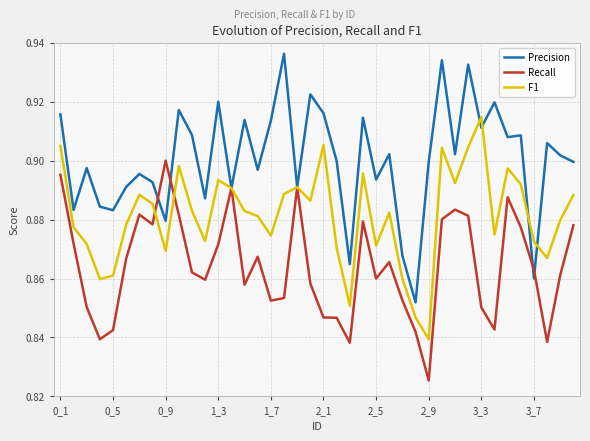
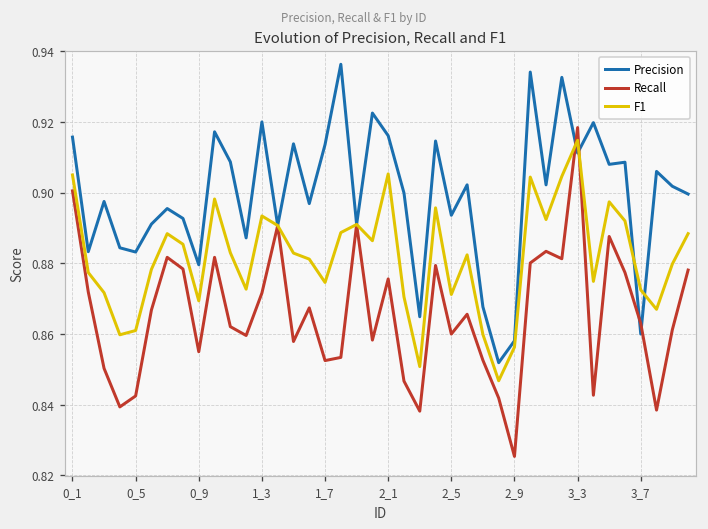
Recall, 0_1: 0.895 -> 0.901
Recall, 0_9: 0.900 -> 0.855
Recall, 2_1: 0.847 -> 0.876
Precision, 2_9: 0.900 -> 0.858
F1, 2_9: 0.839 -> 0.856
Recall, 3_3: 0.850 -> 0.918
